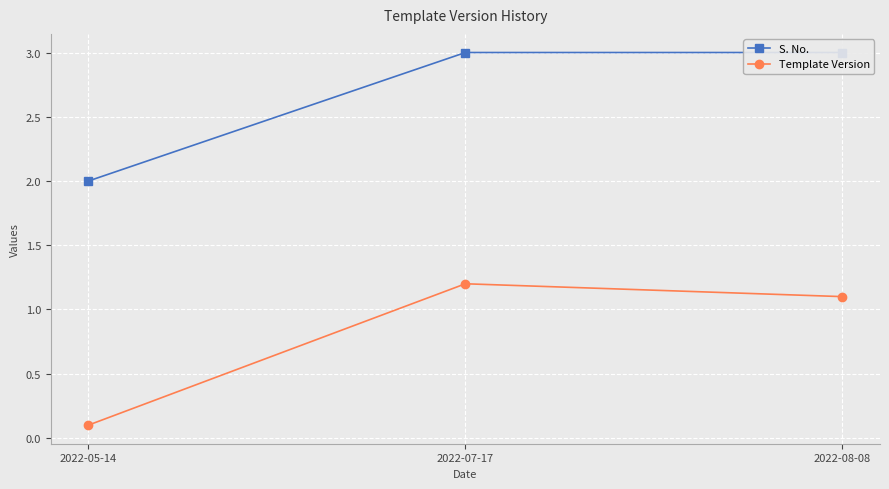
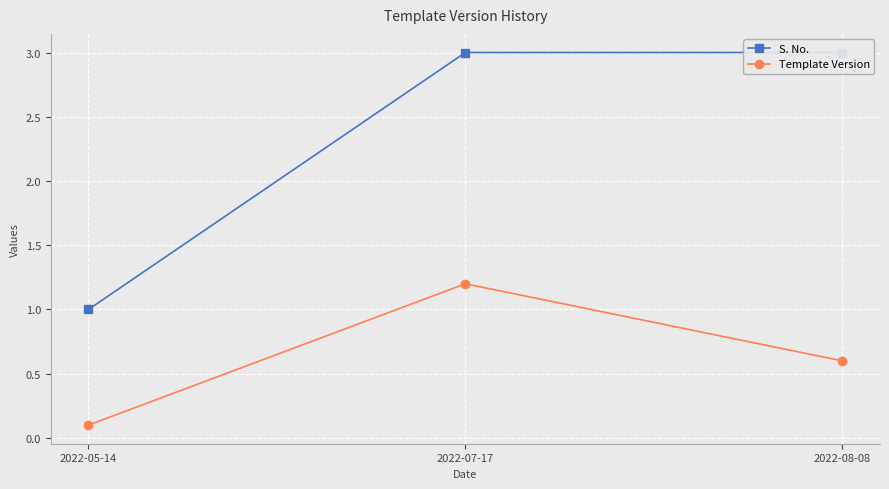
S. No., 2022-05-14: 2 -> 1
Template Version, 2022-08-08: 1.1 -> 0.6
